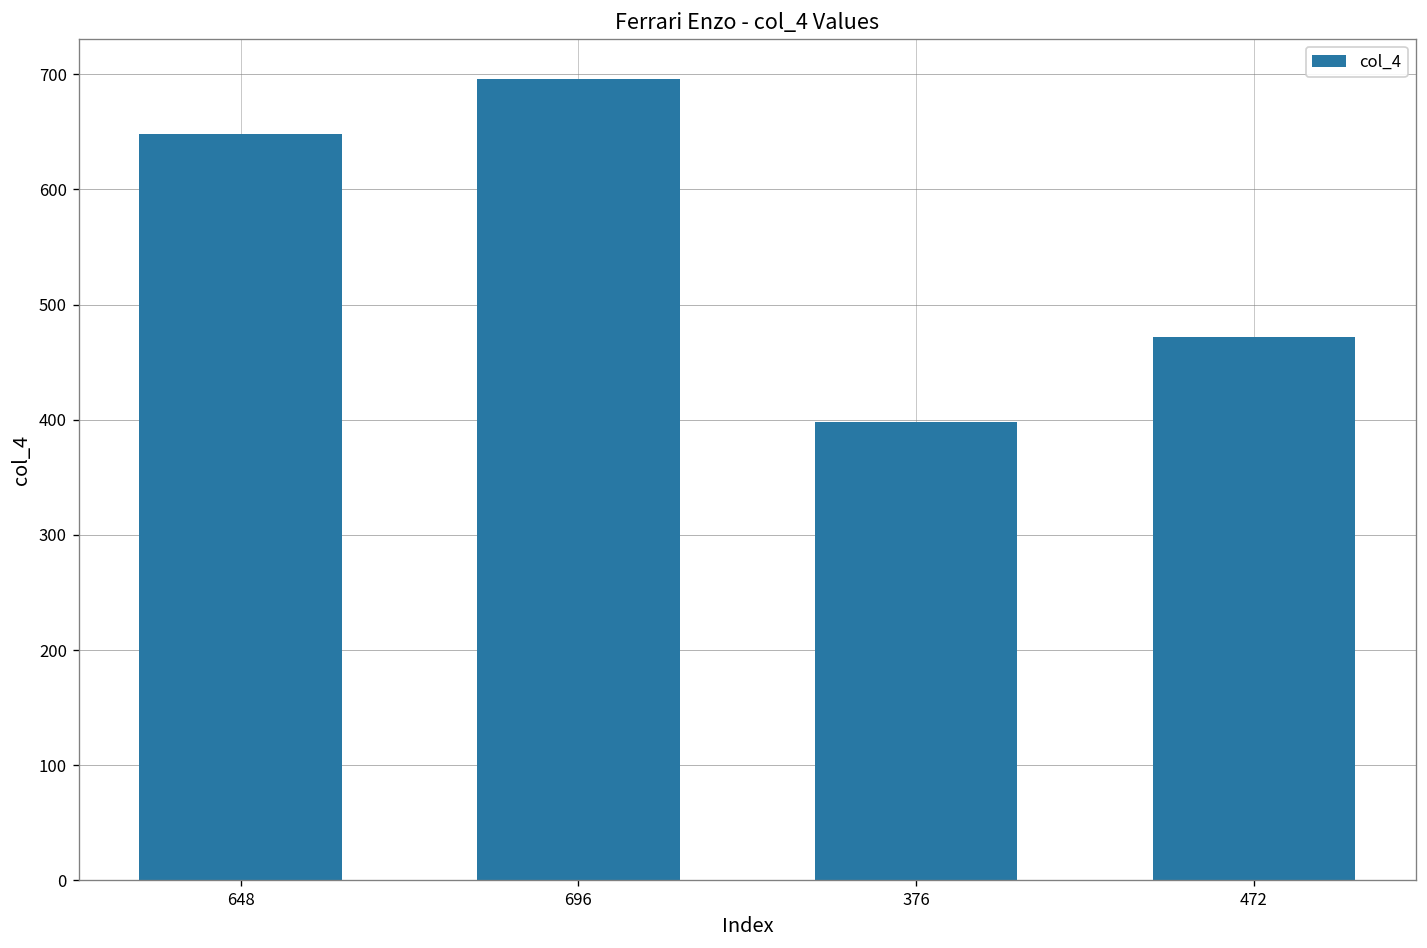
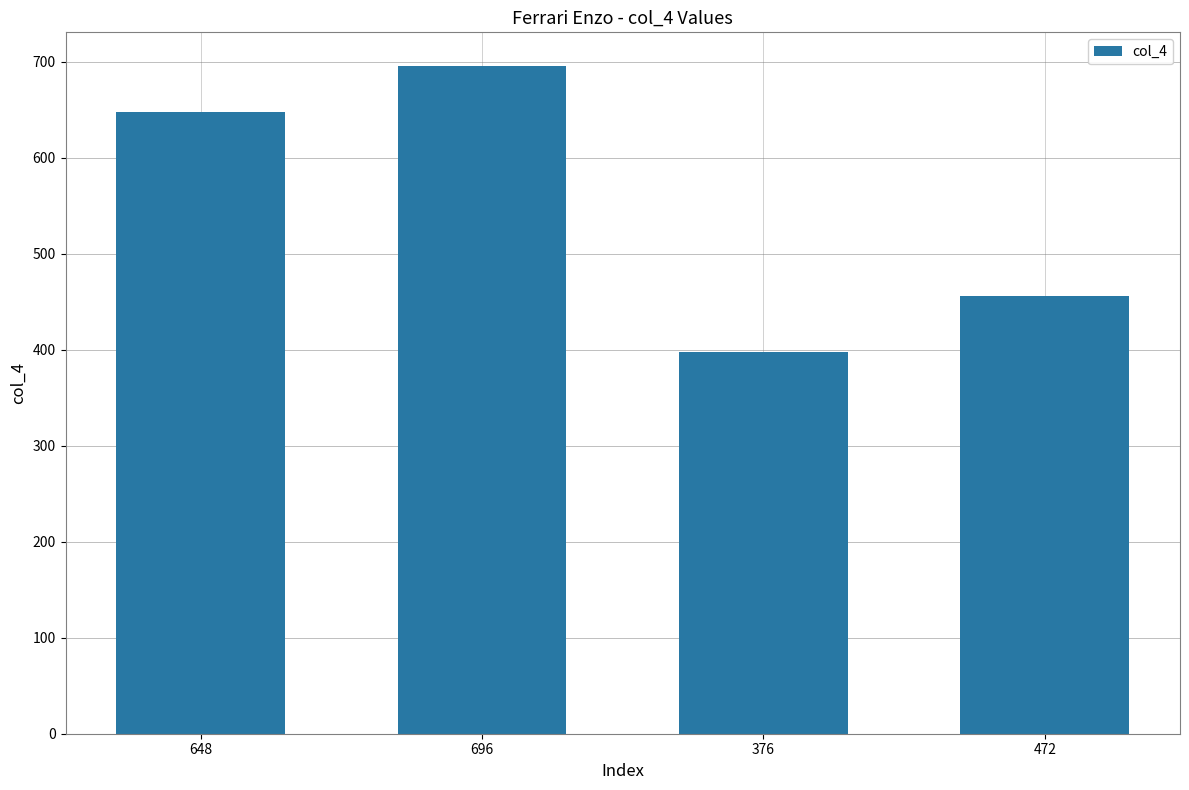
472: 470 -> 460
